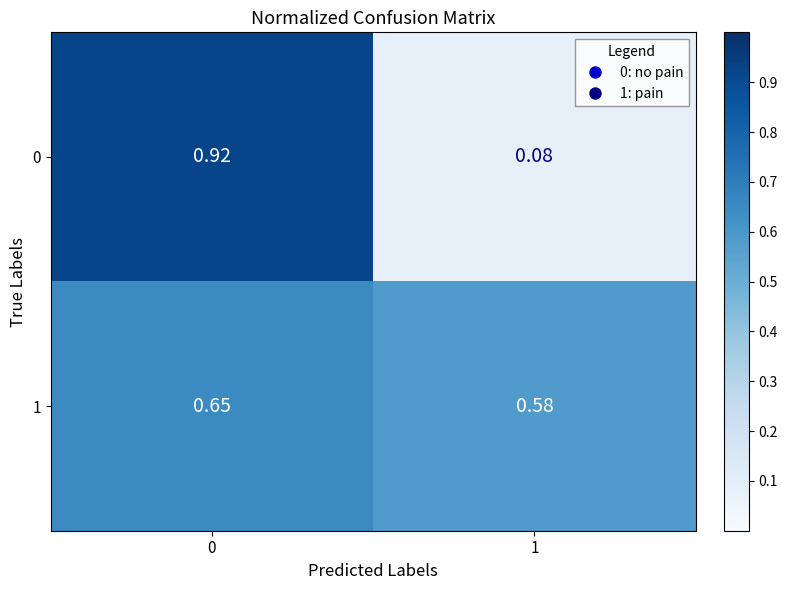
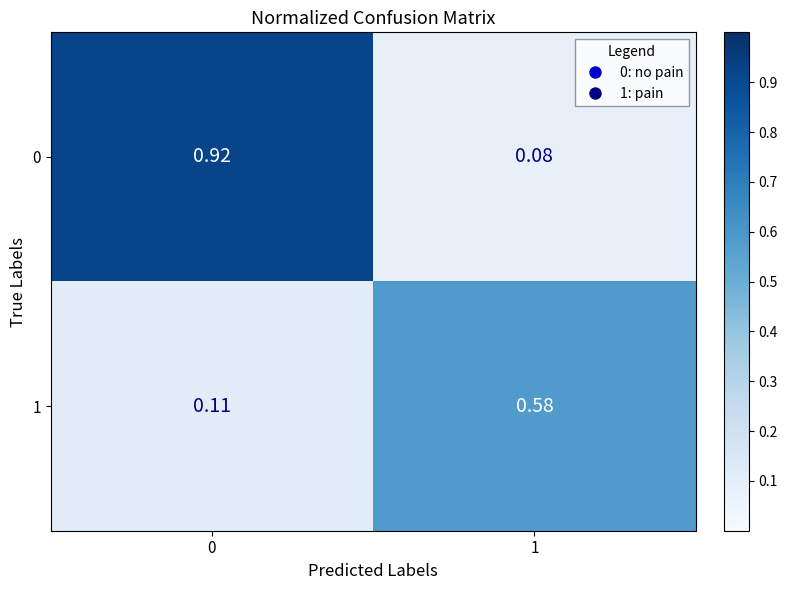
1, 0: 0.65 -> 0.11
